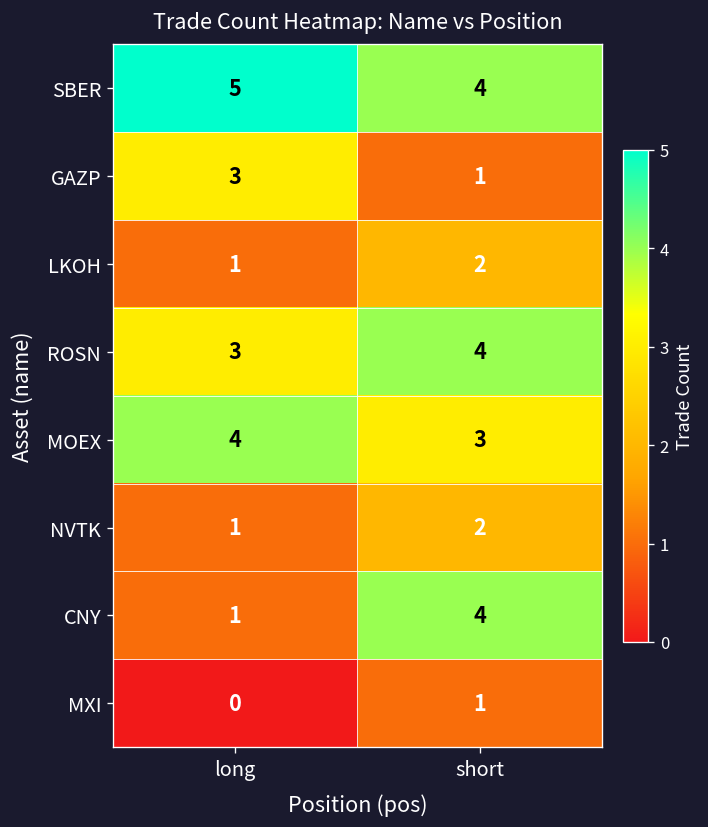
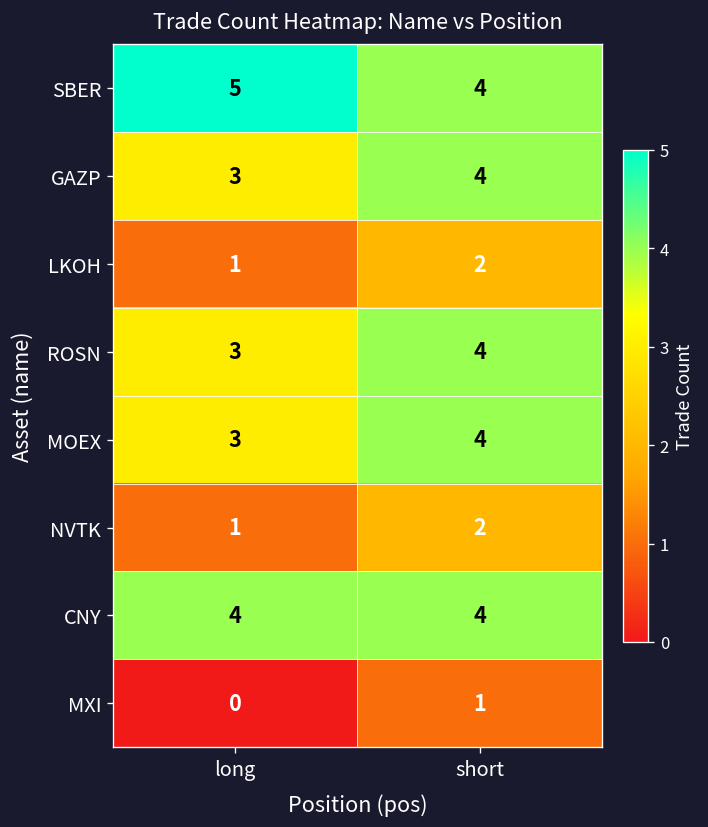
GAZP, short: 1 -> 4
MOEX, long: 4 -> 3
MOEX, short: 3 -> 4
CNY, long: 1 -> 4
